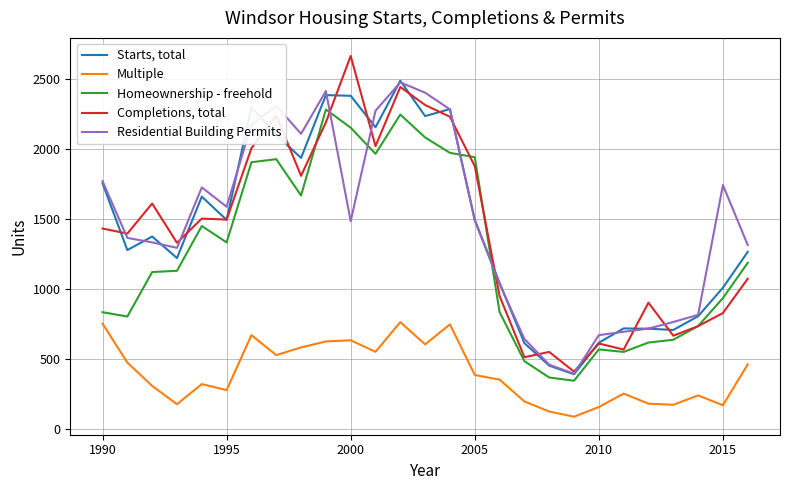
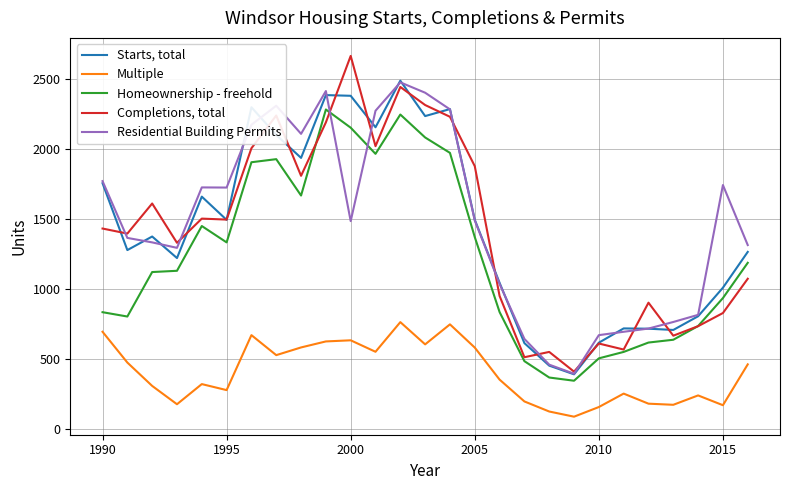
Multiple, 1990: 750 -> 700
Residential Building Permits, 1995: 1590 -> 1730
Multiple, 2005: 390 -> 580
Homeownership - freehold, 2005: 1940 -> 1370
Homeownership - freehold, 2010: 570 -> 510
